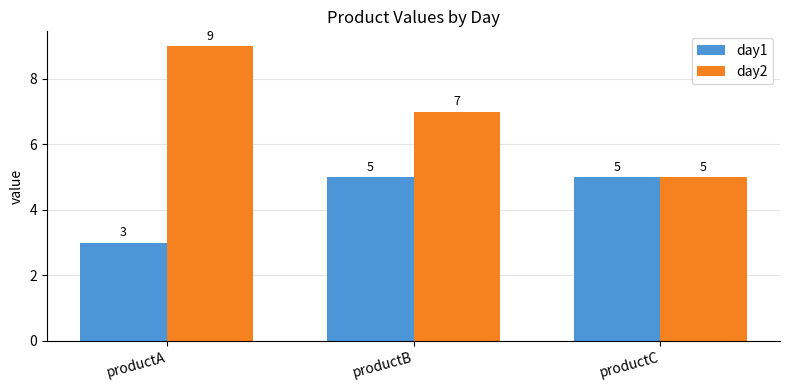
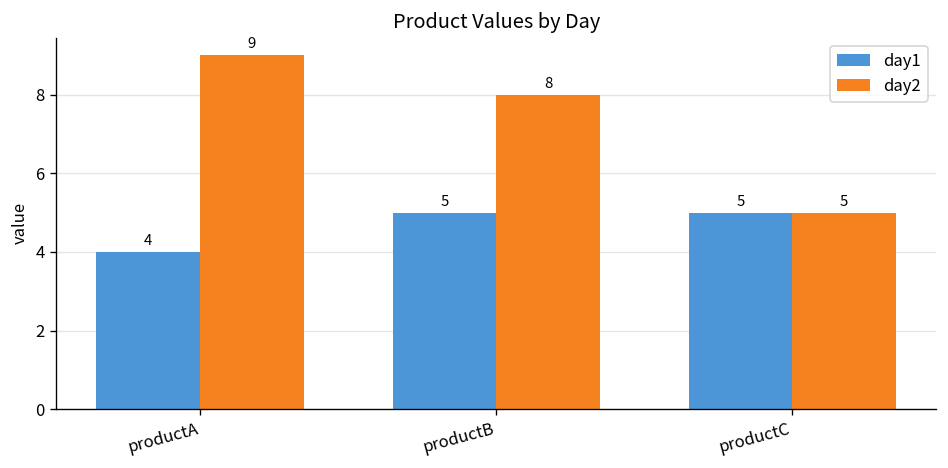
day1, productA: 3 -> 4
day2, productB: 7 -> 8
